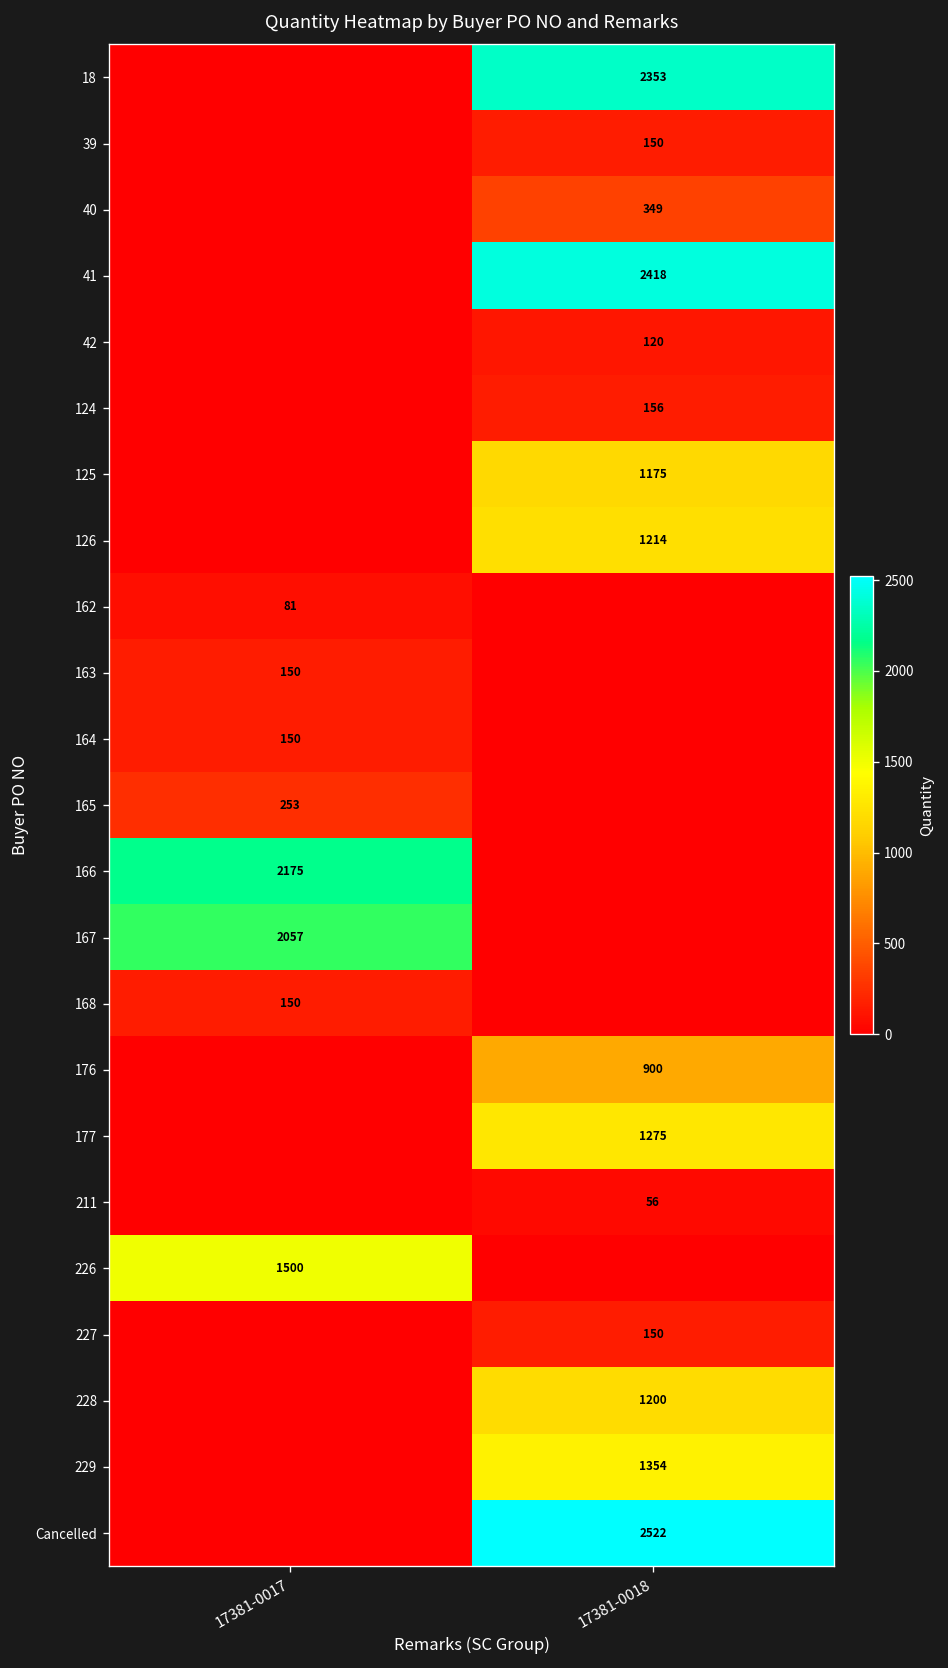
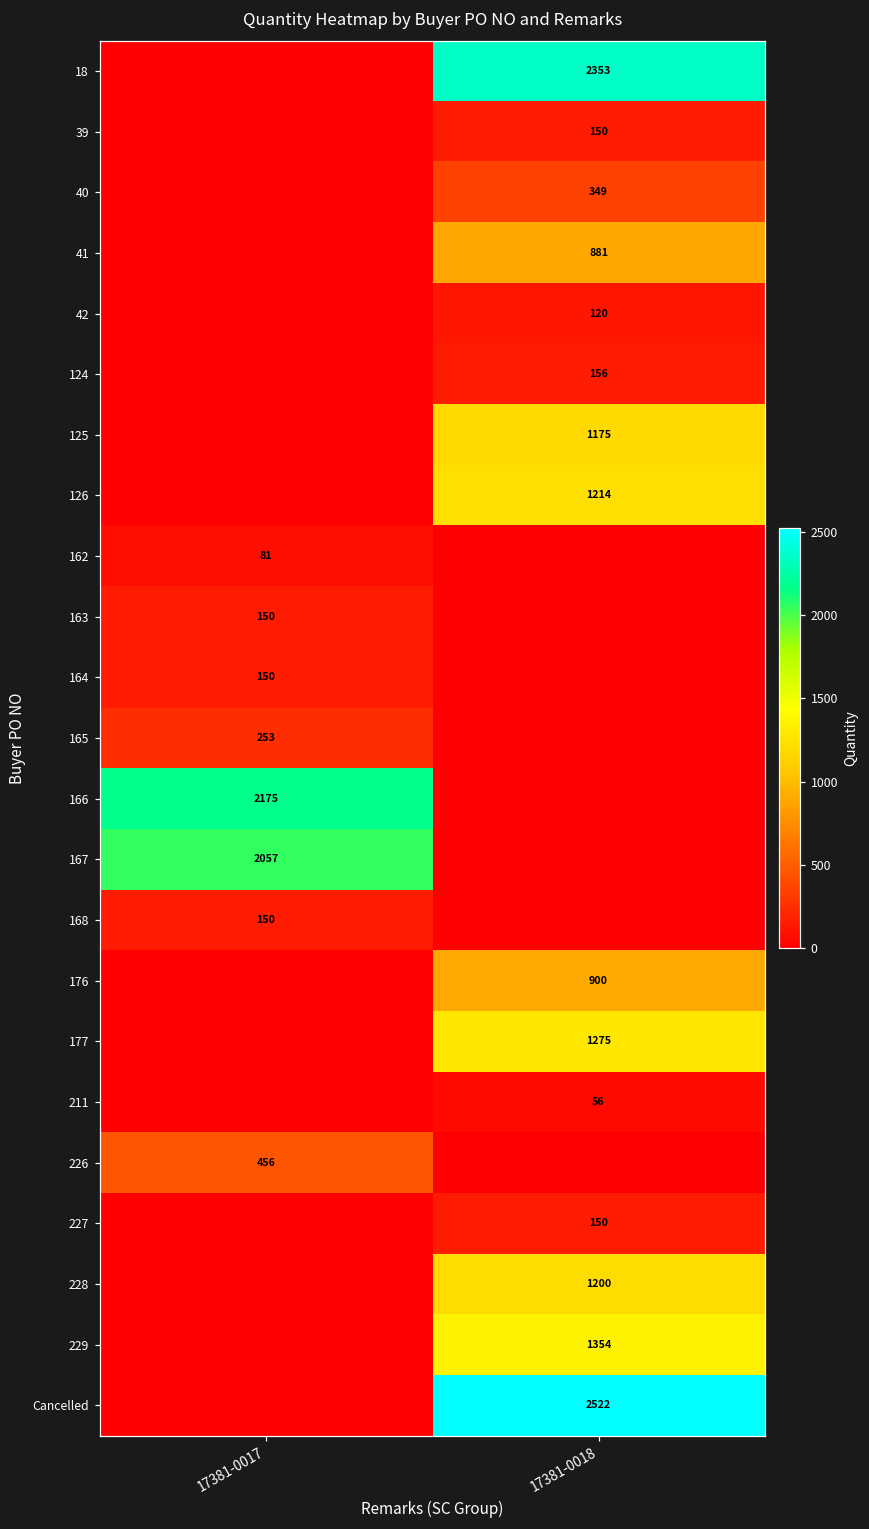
41, 17381-0018: 2418 -> 881
226, 17381-0017: 1500 -> 456
